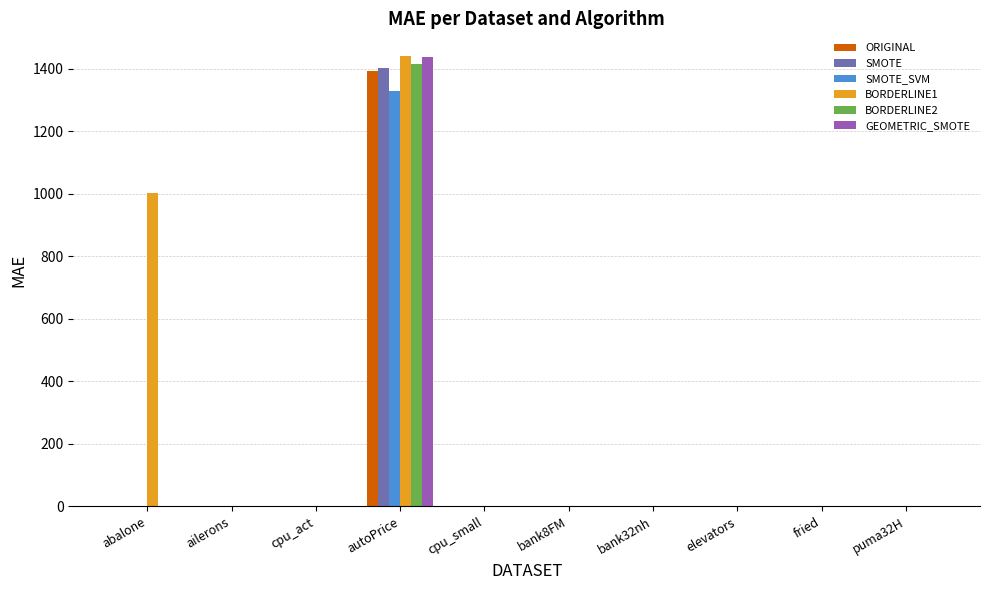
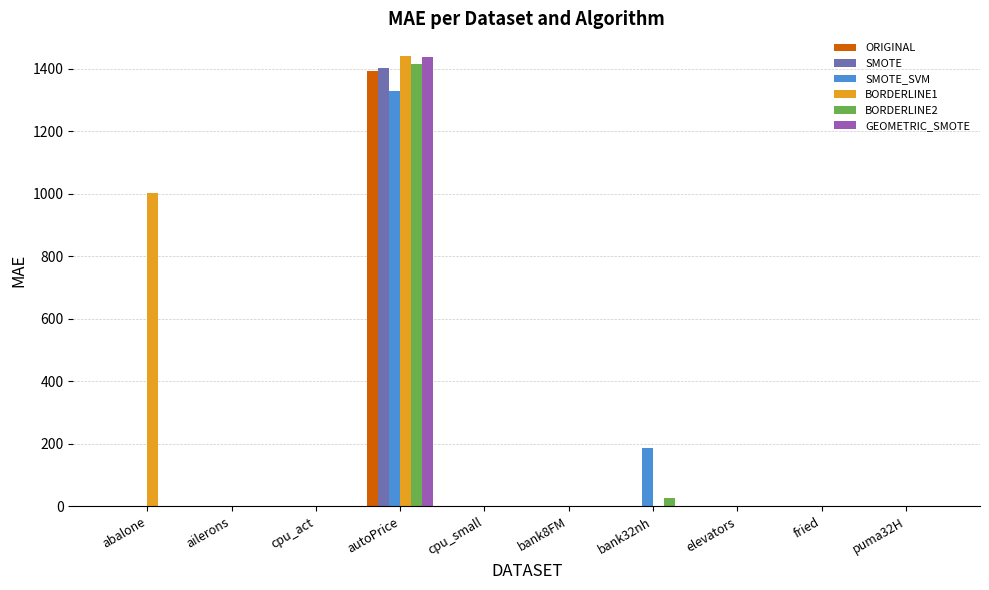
SMOTE_SVM, bank32nh: 0 -> 190
BORDERLINE2, bank32nh: 0 -> 30
